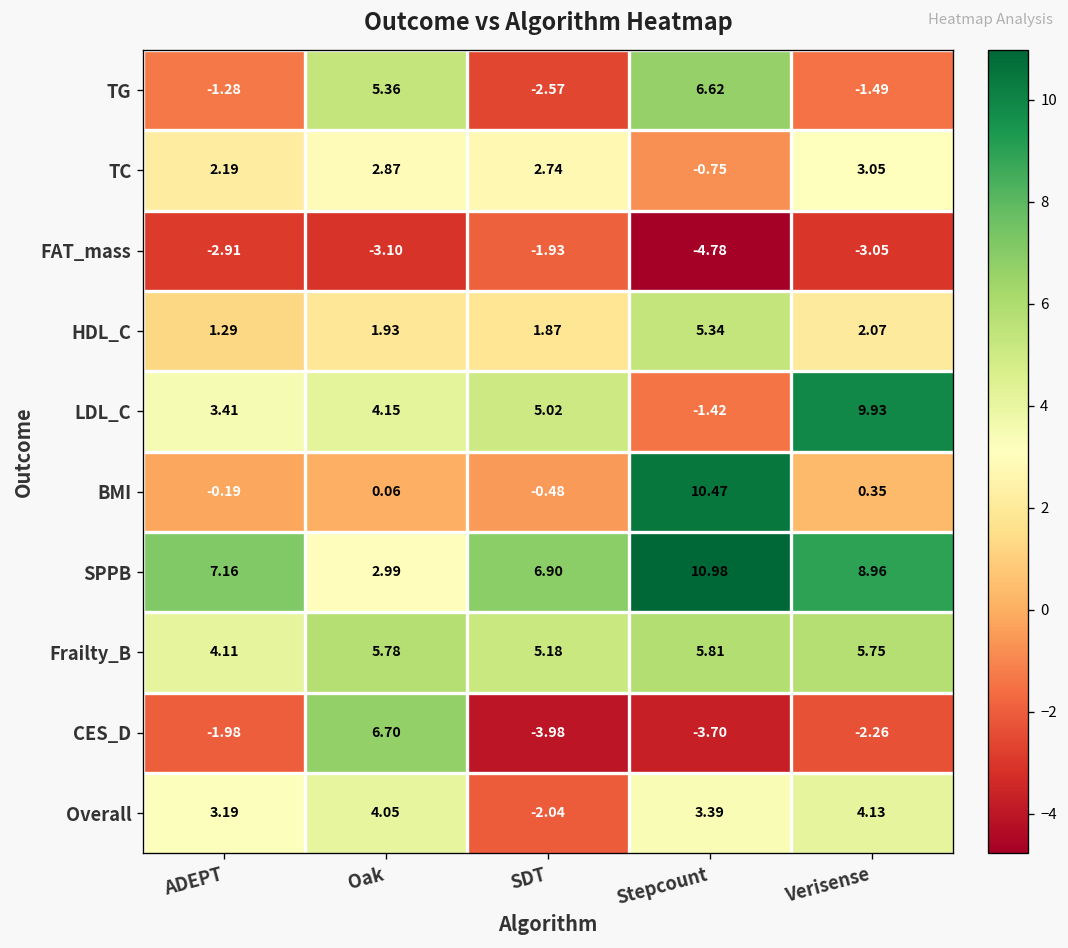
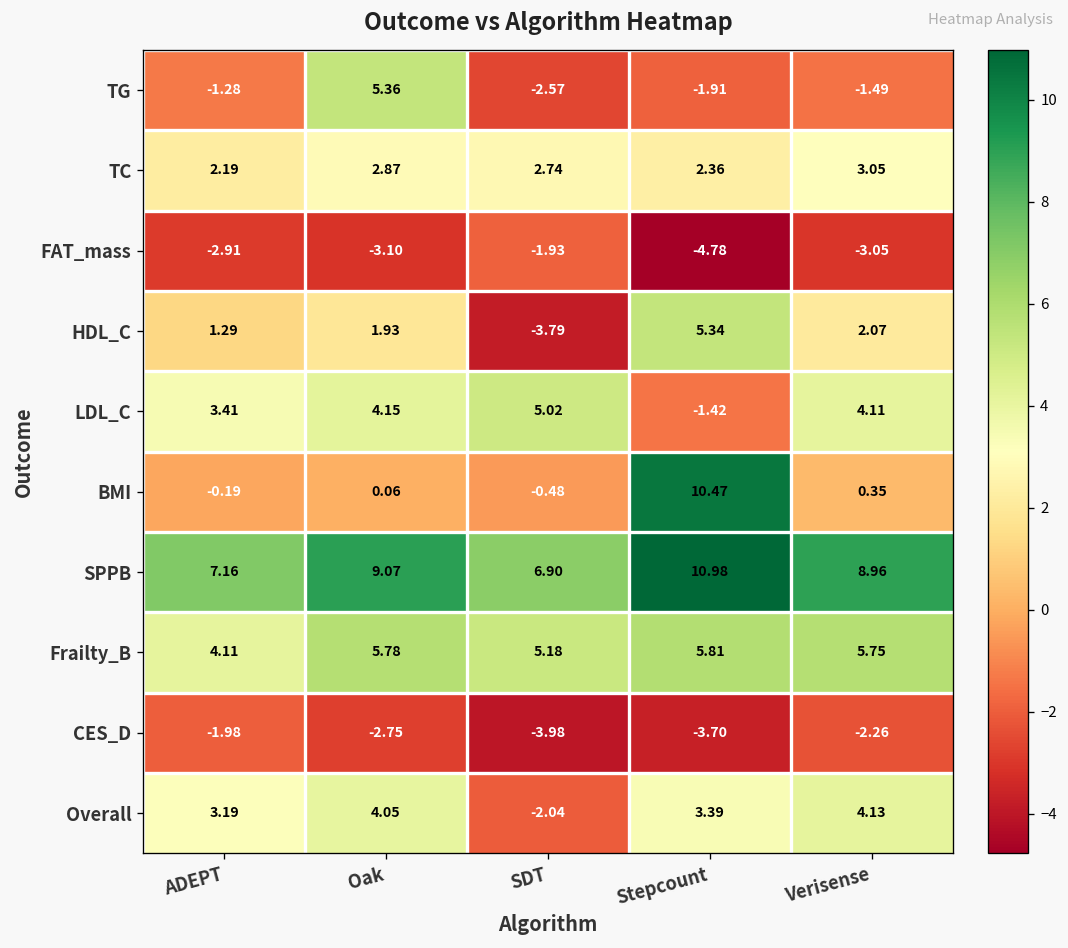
TG, Stepcount: 6.62 -> -1.91
TC, Stepcount: -0.75 -> 2.36
HDL_C, SDT: 1.87 -> -3.79
LDL_C, Verisense: 9.93 -> 4.11
SPPB, Oak: 2.99 -> 9.07
CES_D, Oak: 6.70 -> -2.75
